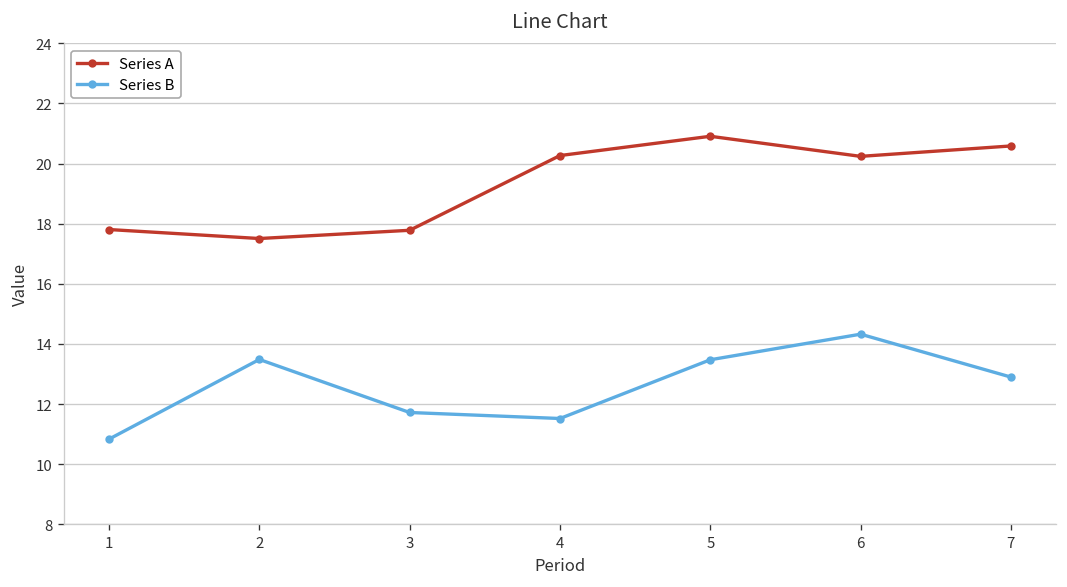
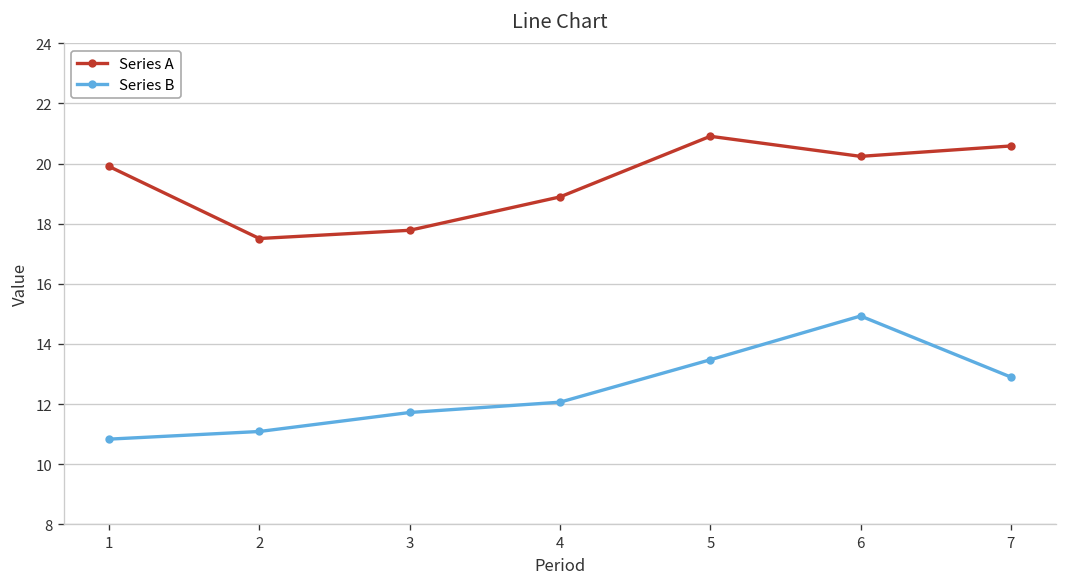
Series A, 1: 17.8 -> 19.9
Series B, 2: 13.5 -> 11.1
Series A, 4: 20.3 -> 18.9
Series B, 4: 11.5 -> 12.1
Series B, 6: 14.3 -> 14.9
